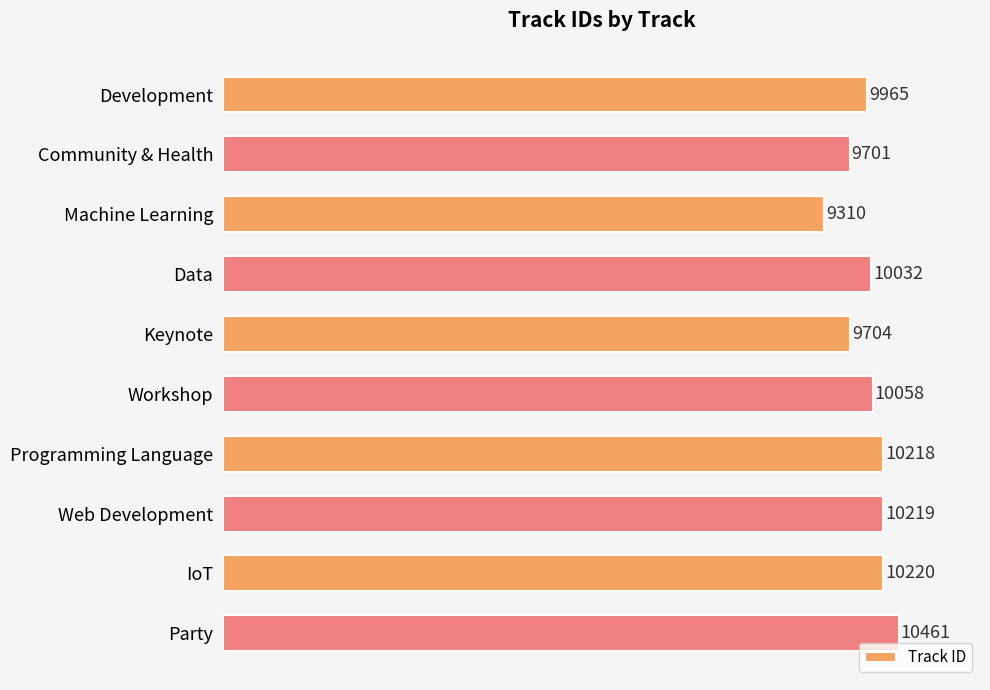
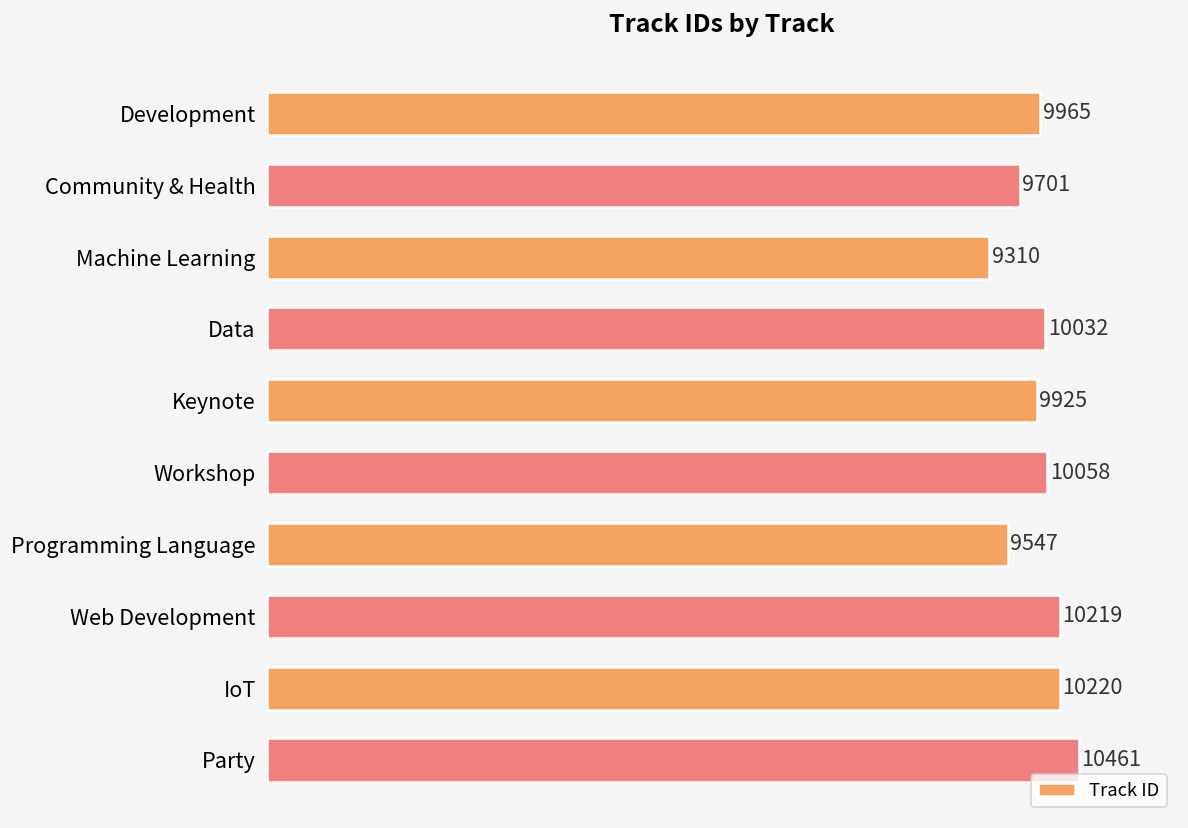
Keynote: 9704 -> 9925
Programming Language: 10218 -> 9547
